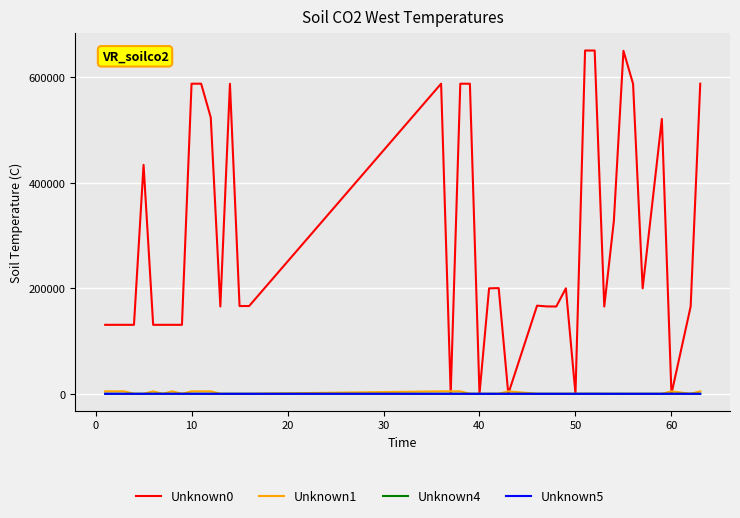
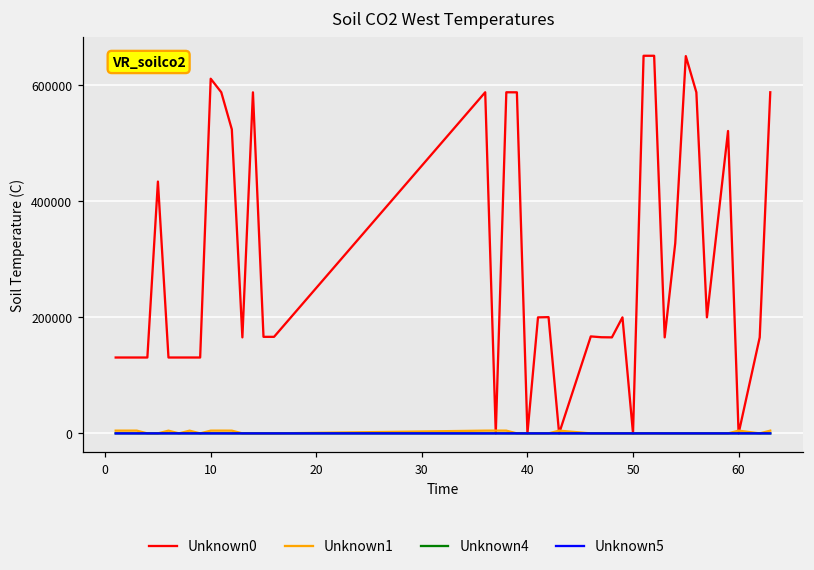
Unknown0, 10: 590000 -> 610000
